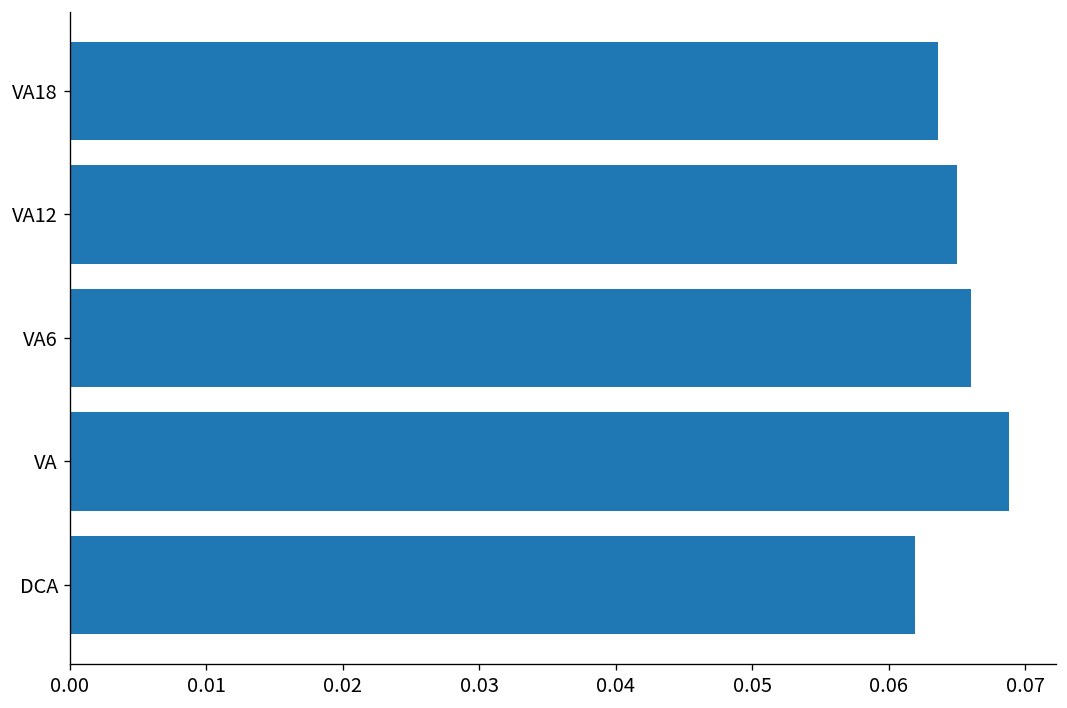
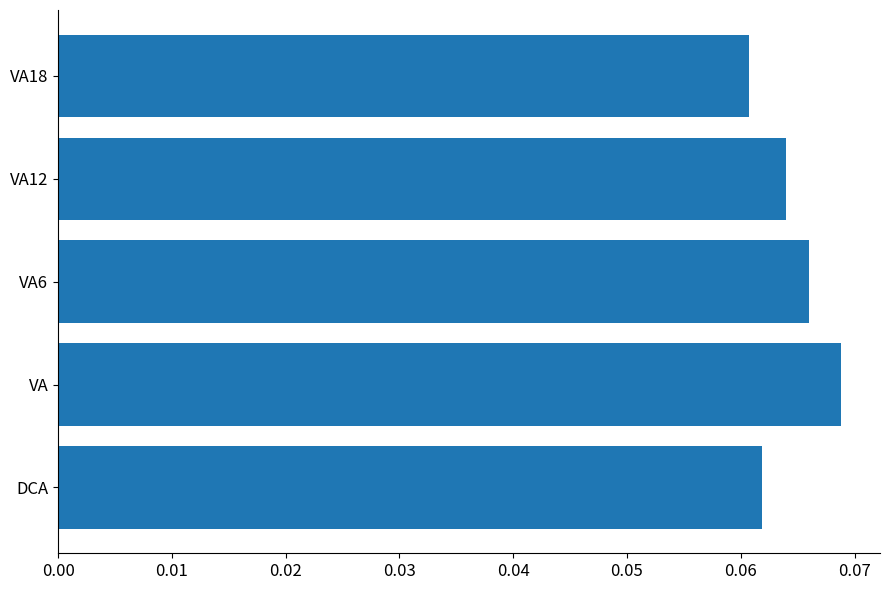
VA18: 0.0636 -> 0.0607
VA12: 0.065 -> 0.064
